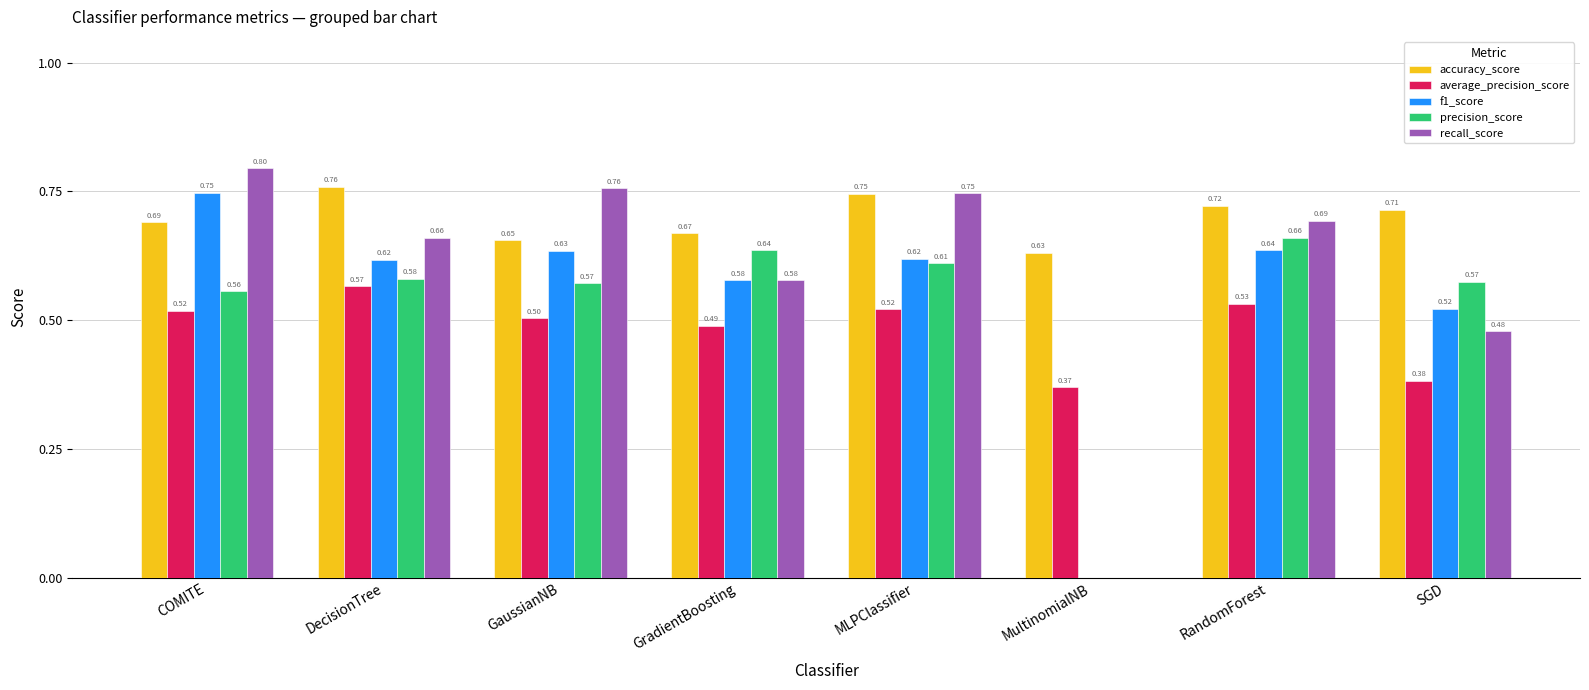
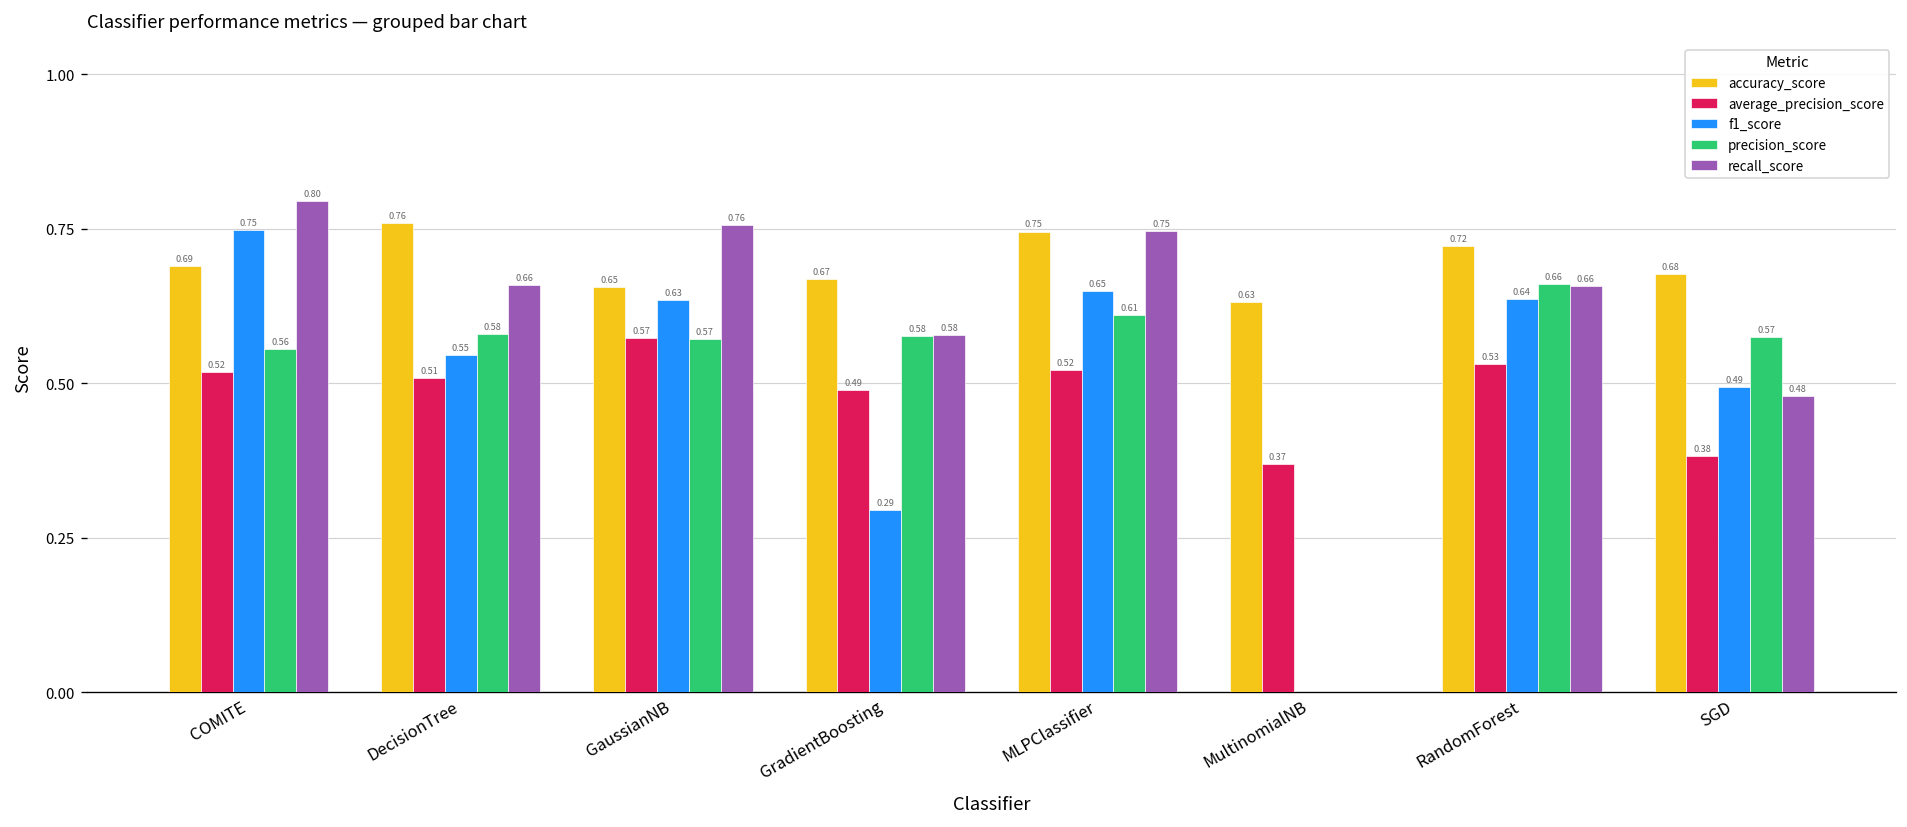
average_precision_score, DecisionTree: 0.57 -> 0.51
f1_score, DecisionTree: 0.62 -> 0.55
average_precision_score, GaussianNB: 0.50 -> 0.57
f1_score, GradientBoosting: 0.58 -> 0.29
precision_score, GradientBoosting: 0.64 -> 0.58
f1_score, MLPClassifier: 0.62 -> 0.65
recall_score, RandomForest: 0.69 -> 0.66
accuracy_score, SGD: 0.71 -> 0.68
f1_score, SGD: 0.52 -> 0.49
